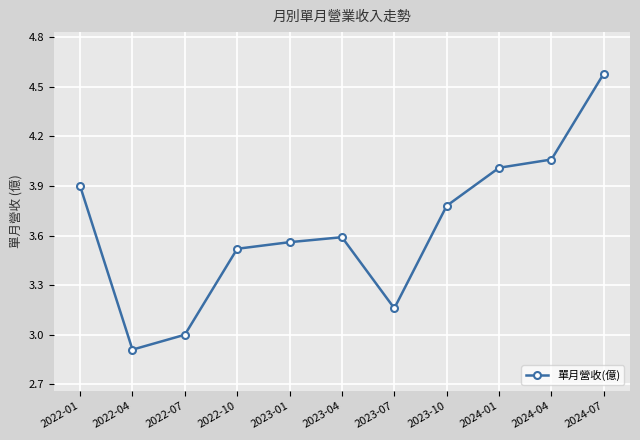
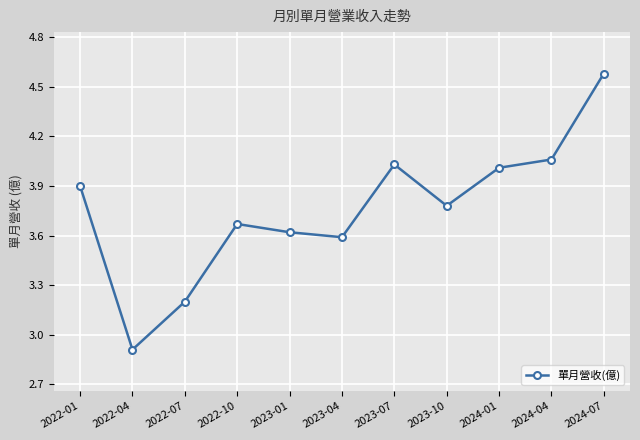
2022-07: 3.0 -> 3.2
2022-10: 3.52 -> 3.67
2023-01: 3.56 -> 3.62
2023-07: 3.16 -> 4.03
